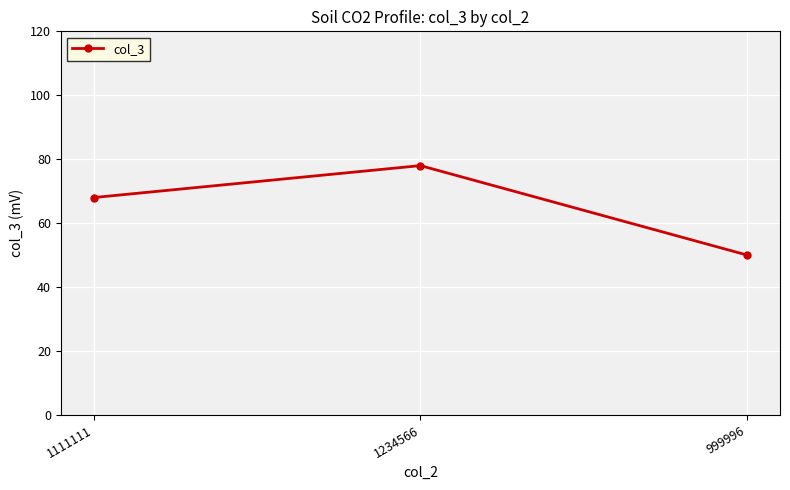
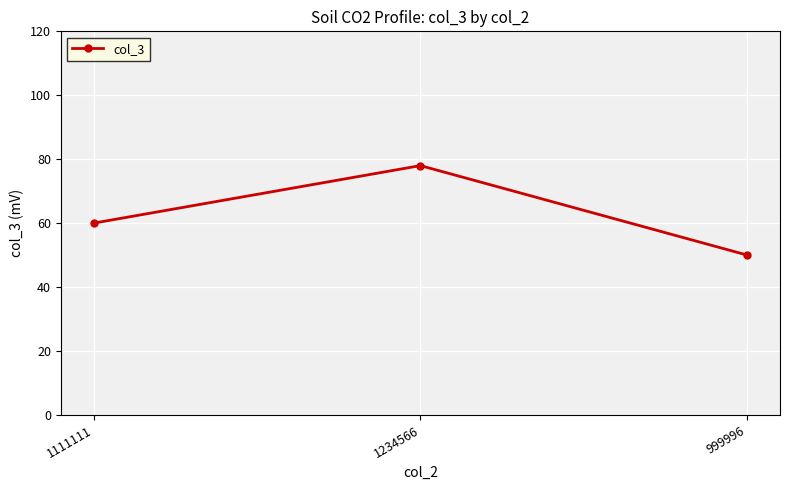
1111111: 68 -> 60
